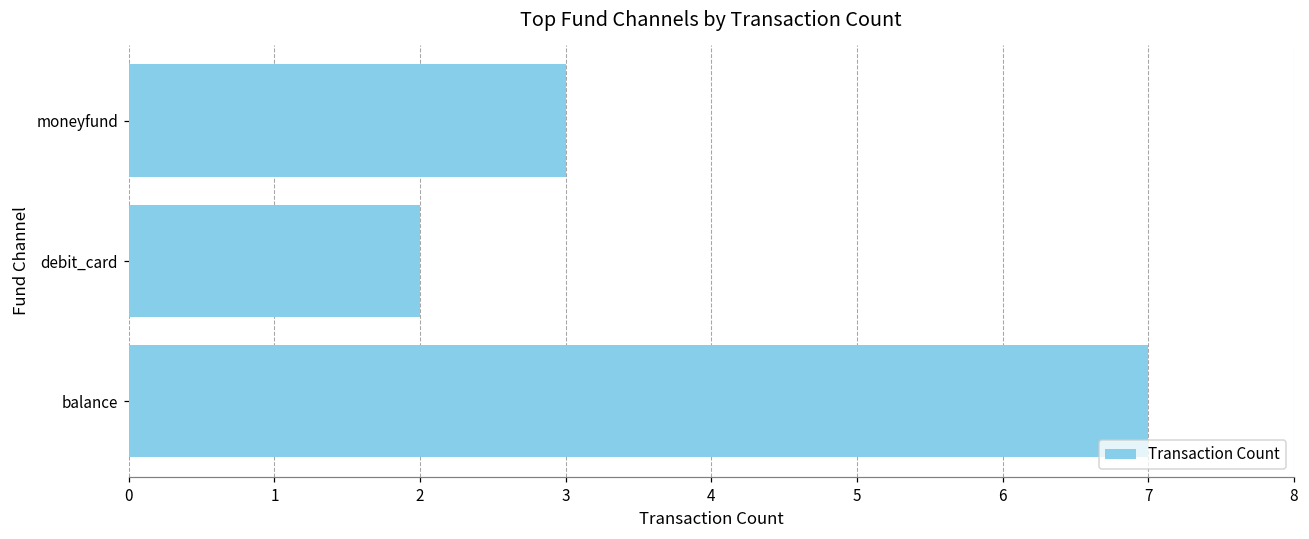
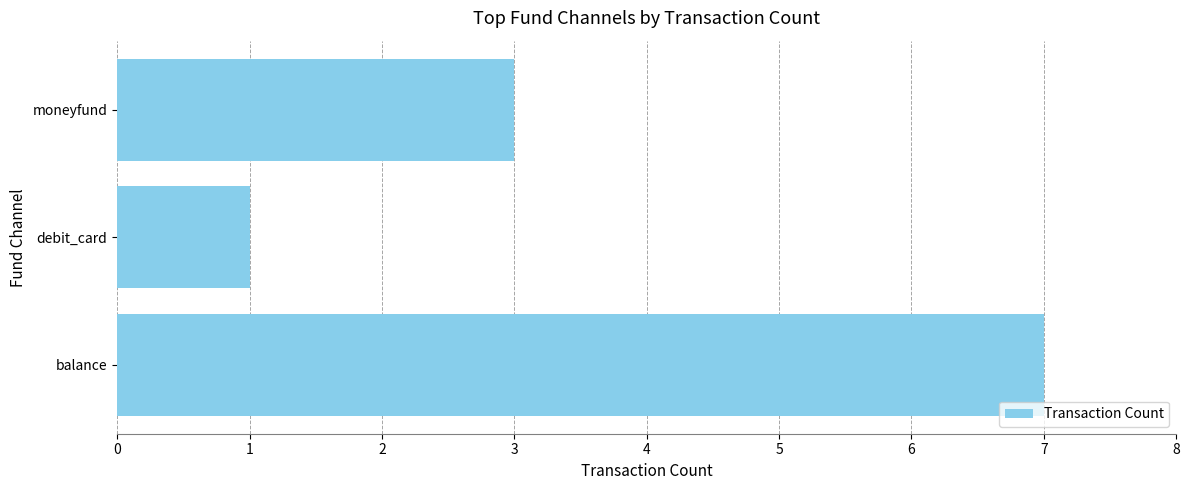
debit_card: 2 -> 1
